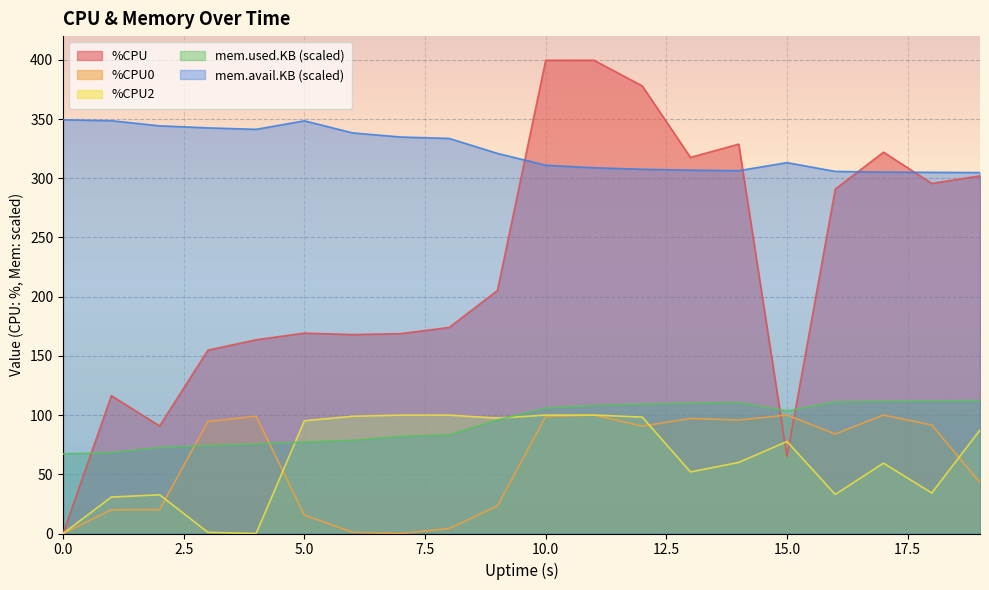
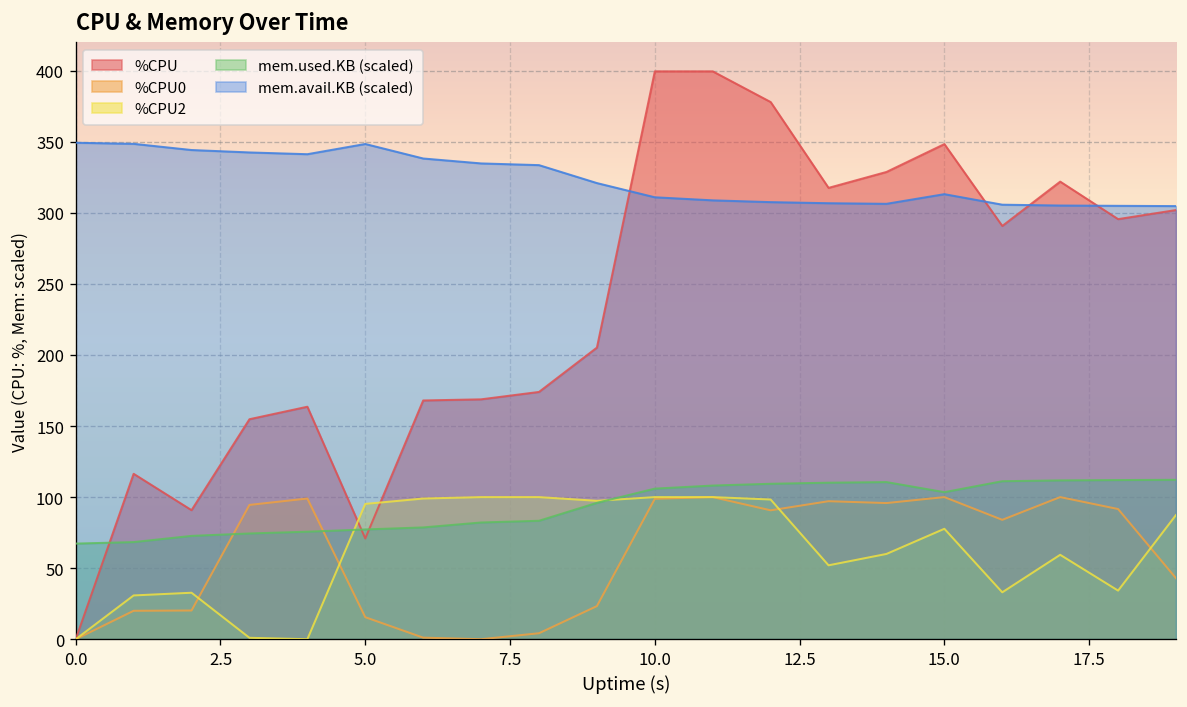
%CPU, 5.0: 169 -> 71
%CPU, 15.0: 65 -> 348
